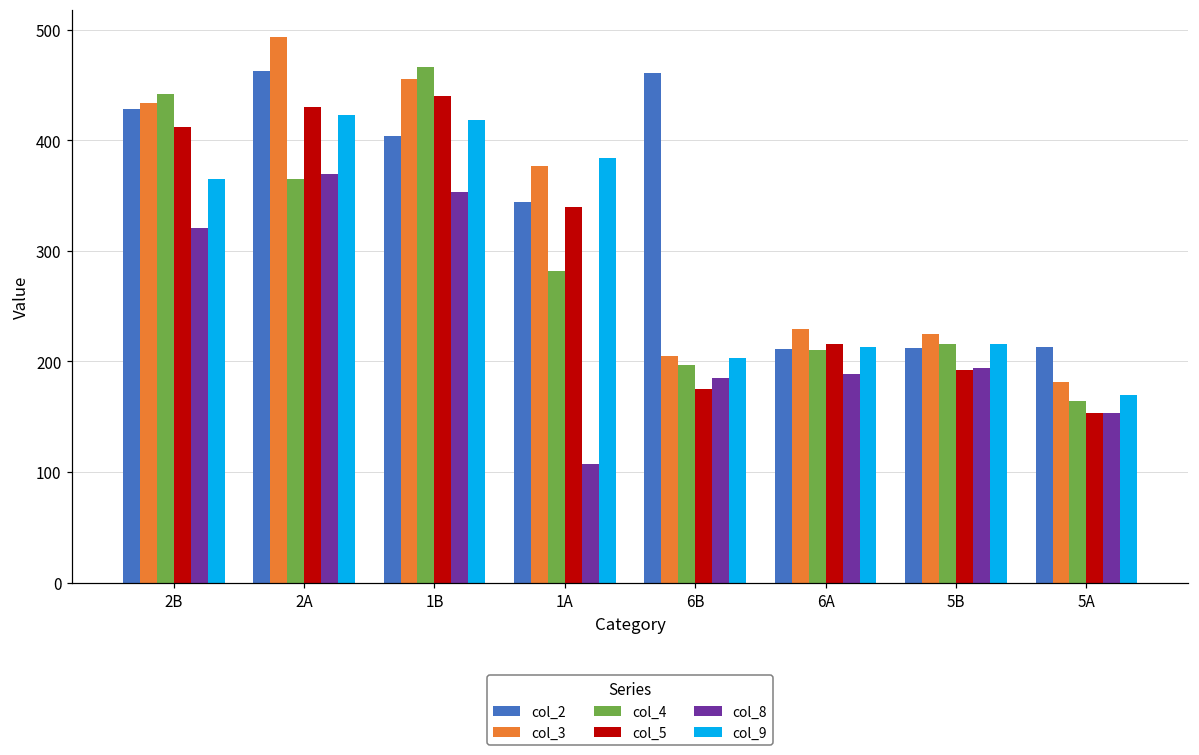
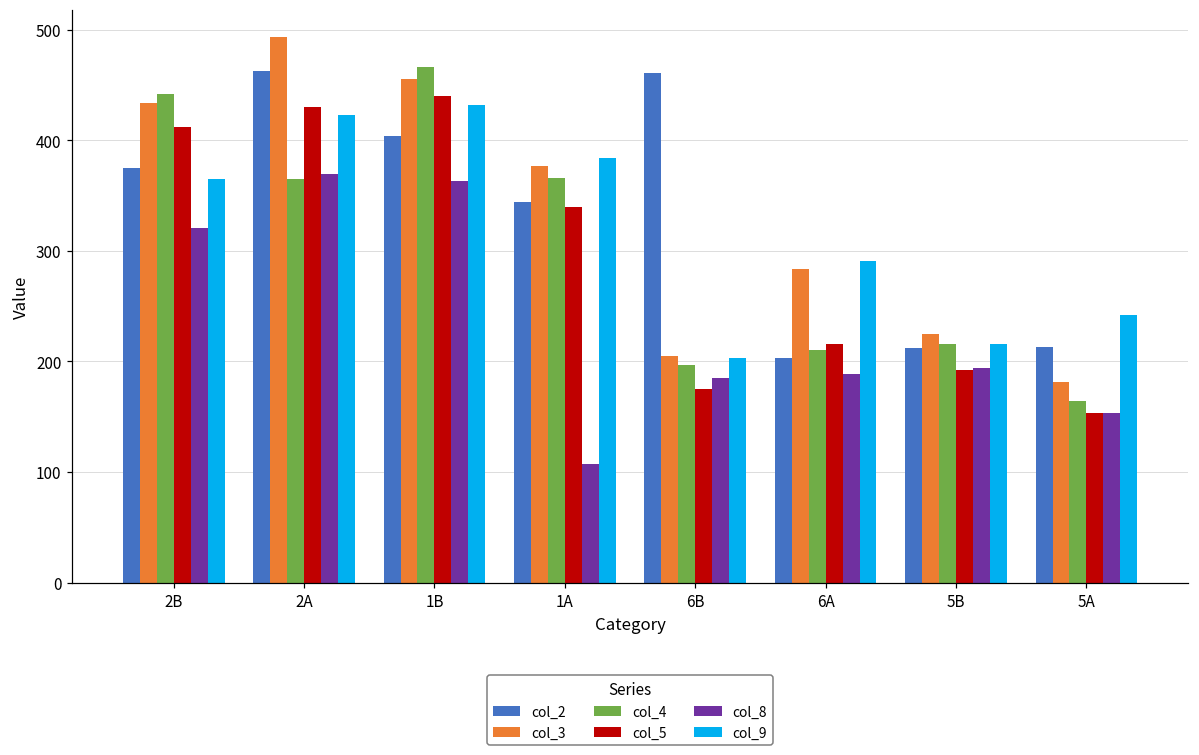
col_2, 2B: 428 -> 375
col_8, 1B: 353 -> 363
col_9, 1B: 419 -> 432
col_4, 1A: 282 -> 366
col_2, 6A: 212 -> 203
col_3, 6A: 230 -> 284
col_9, 6A: 213 -> 291
col_9, 5A: 170 -> 242
